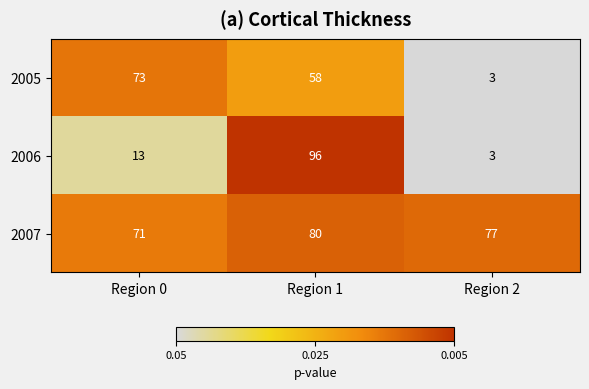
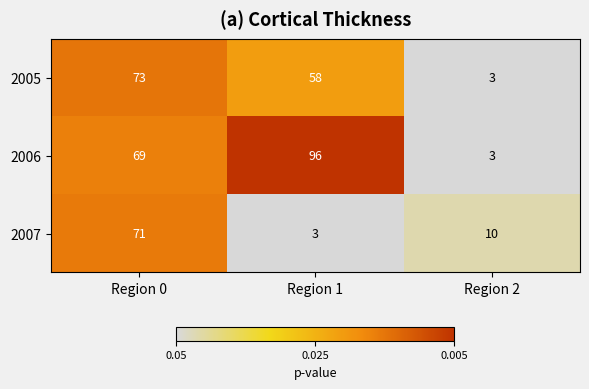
2006, Region 0: 13 -> 69
2007, Region 1: 80 -> 3
2007, Region 2: 77 -> 10
